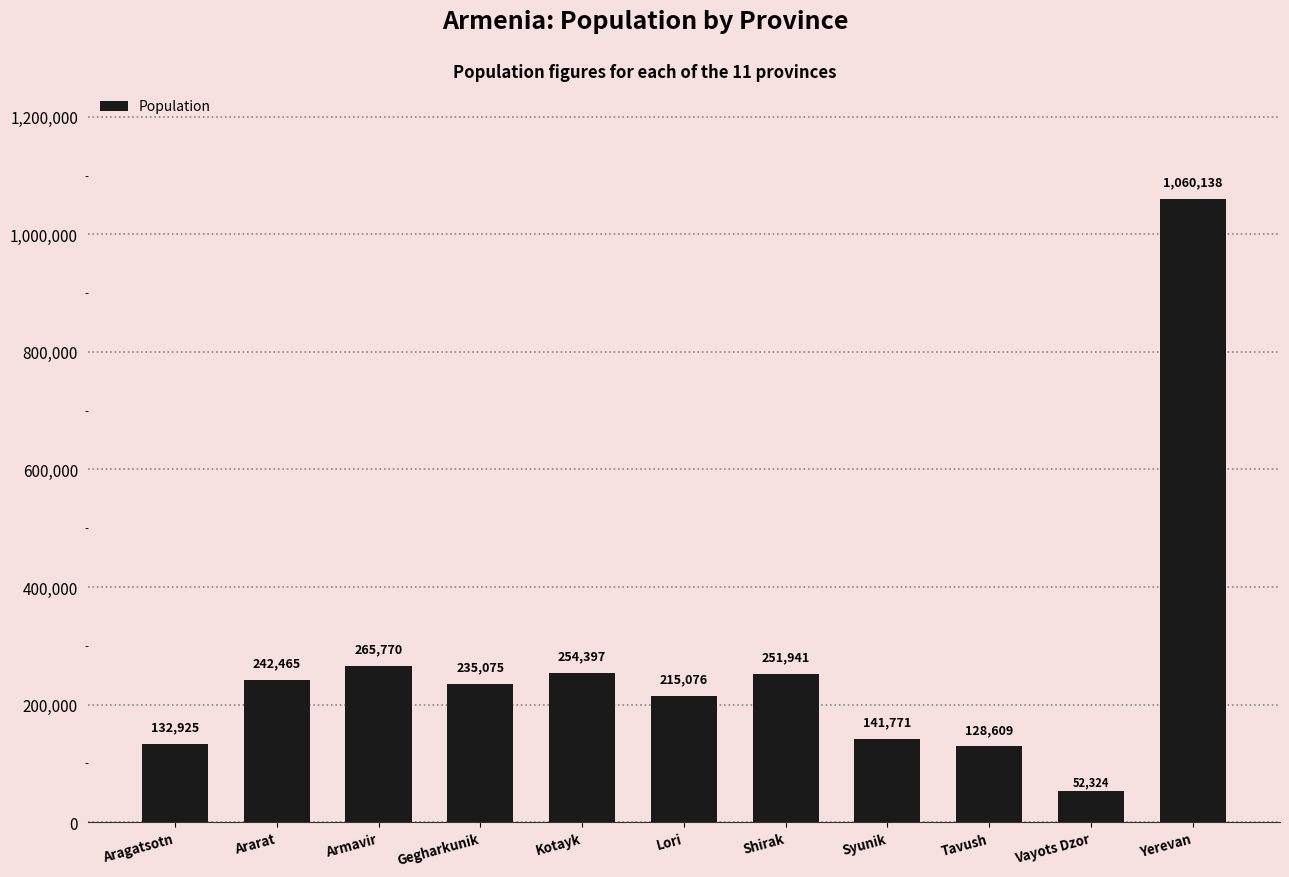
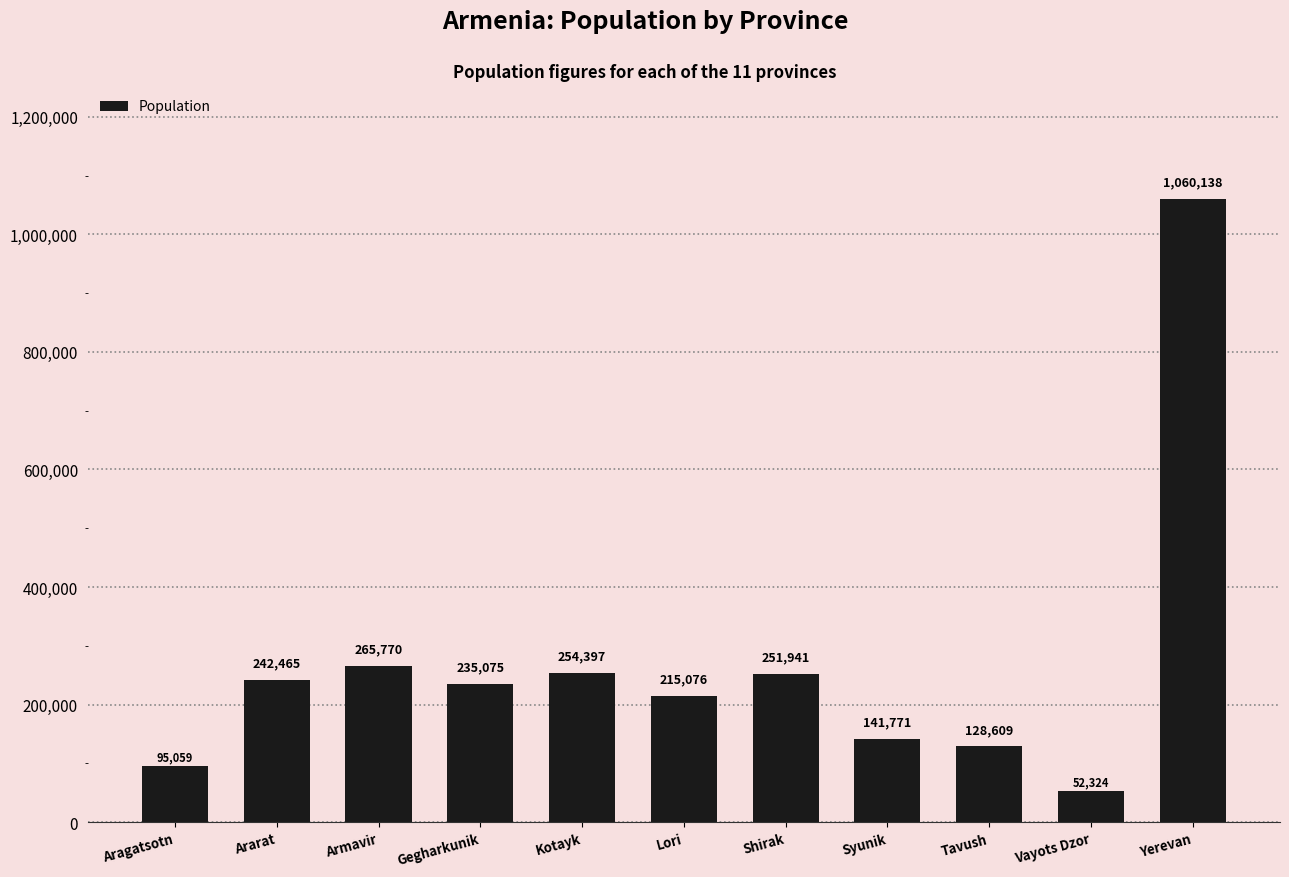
Aragatsotn: 132,925 -> 95,059
